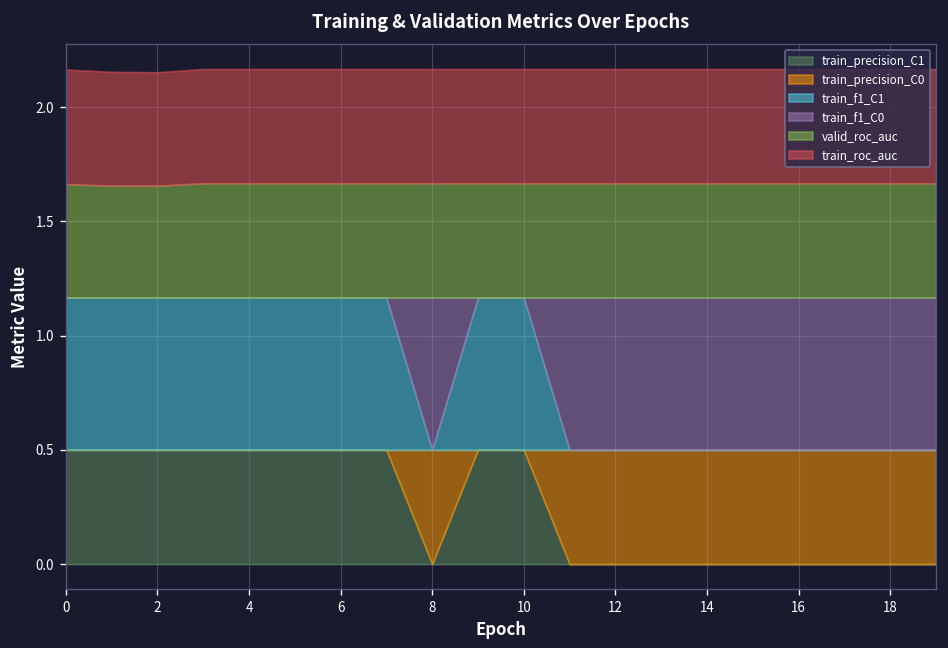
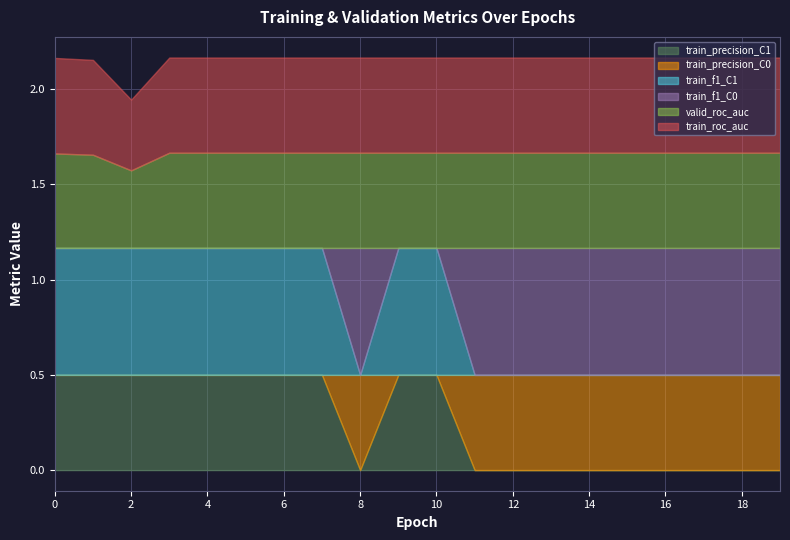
valid_roc_auc, 2: 0.49 -> 0.41
train_roc_auc, 2: 0.50 -> 0.37
